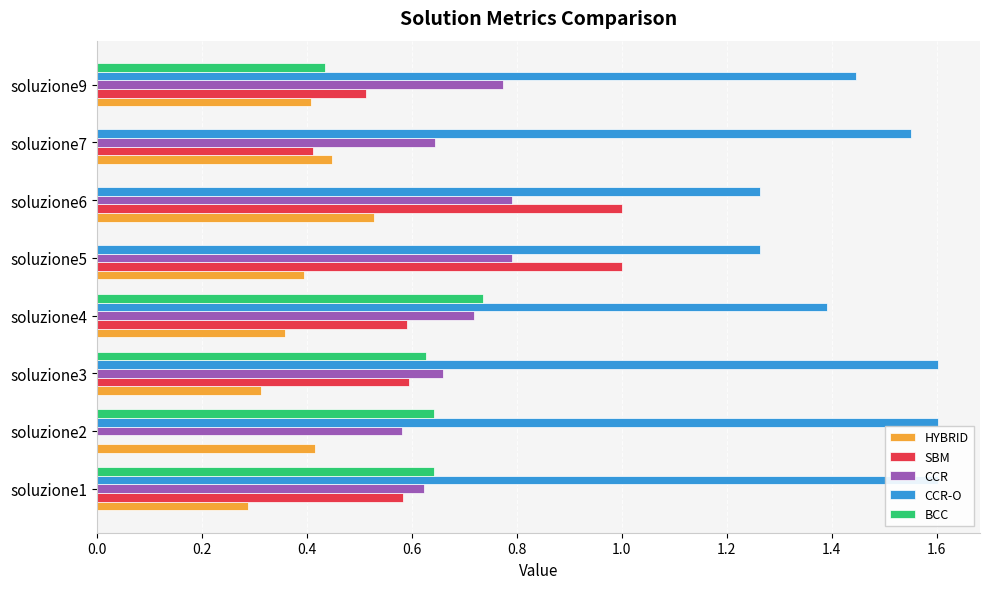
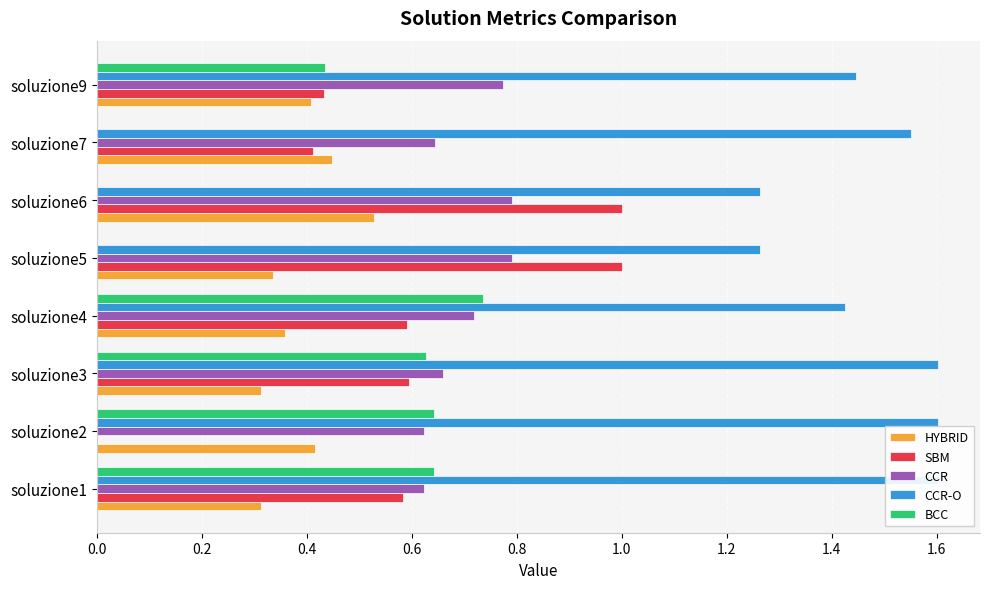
SBM, soluzione9: 0.51 -> 0.43
HYBRID, soluzione5: 0.40 -> 0.34
CCR-O, soluzione4: 1.39 -> 1.43
CCR, soluzione2: 0.58 -> 0.62
HYBRID, soluzione1: 0.29 -> 0.31
